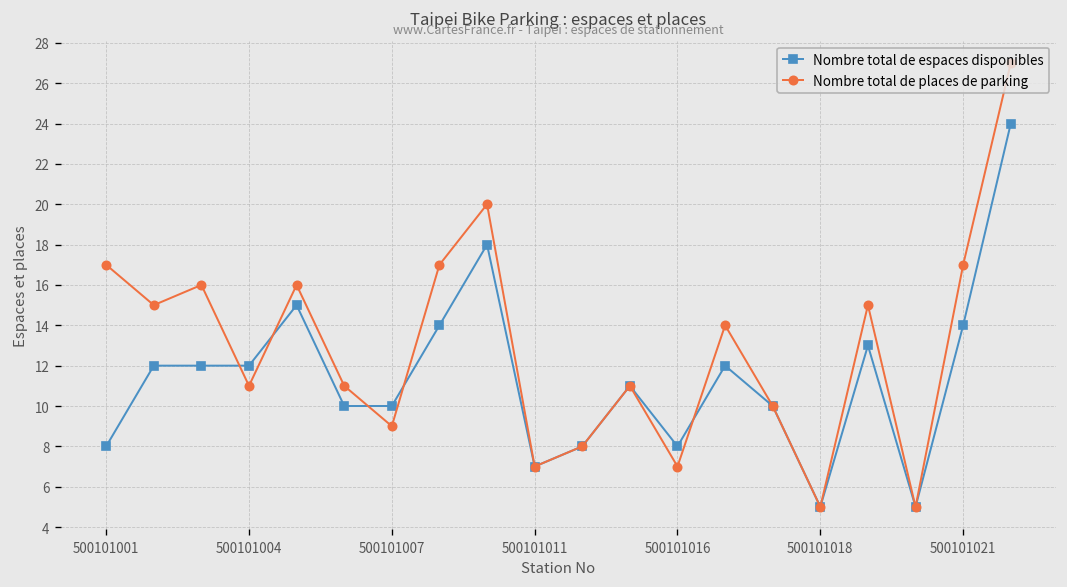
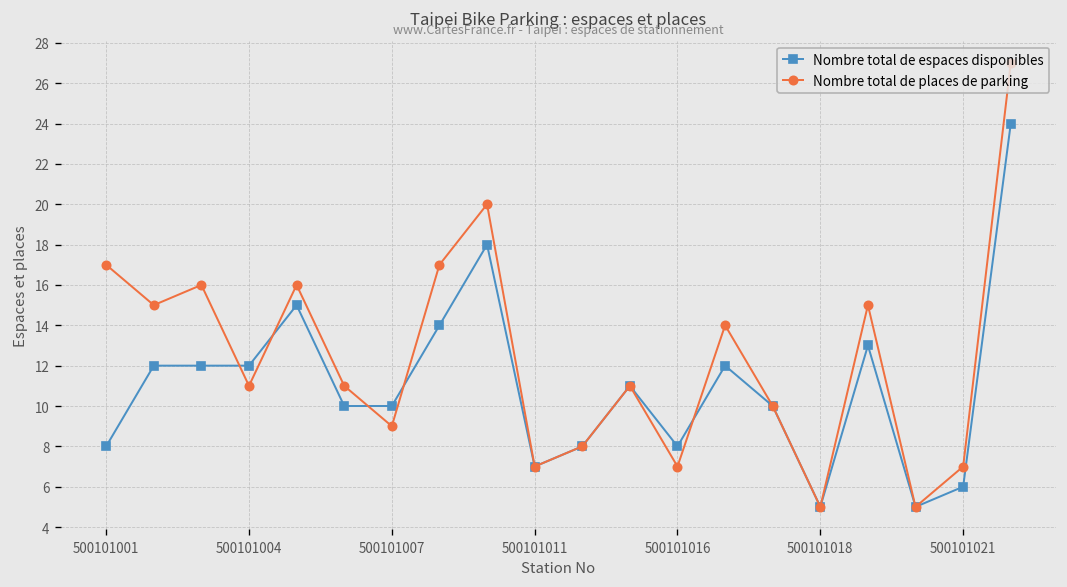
Nombre total de espaces disponibles, 500101021: 14 -> 6
Nombre total de places de parking, 500101021: 17 -> 7
